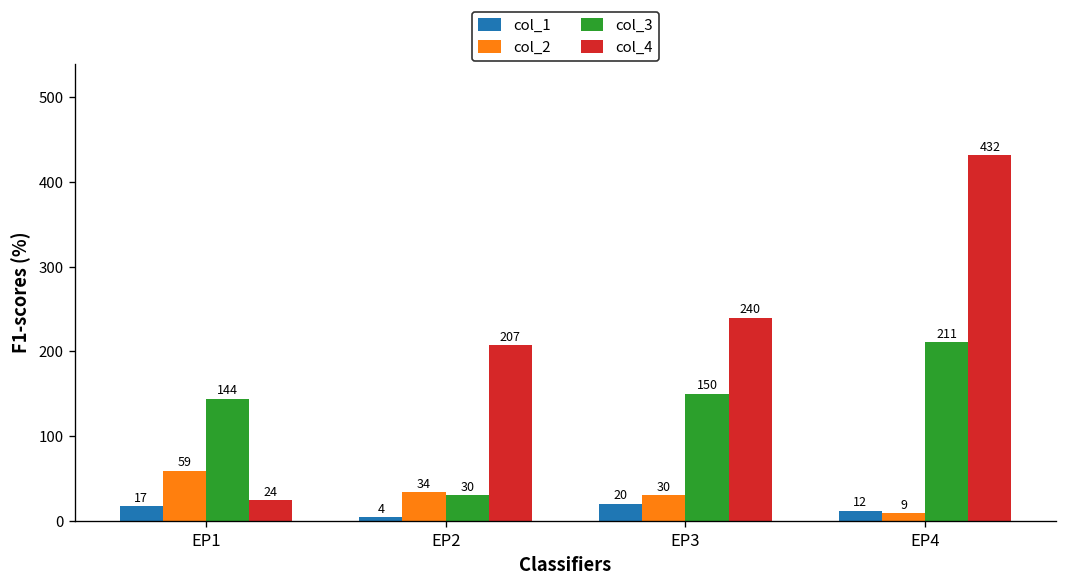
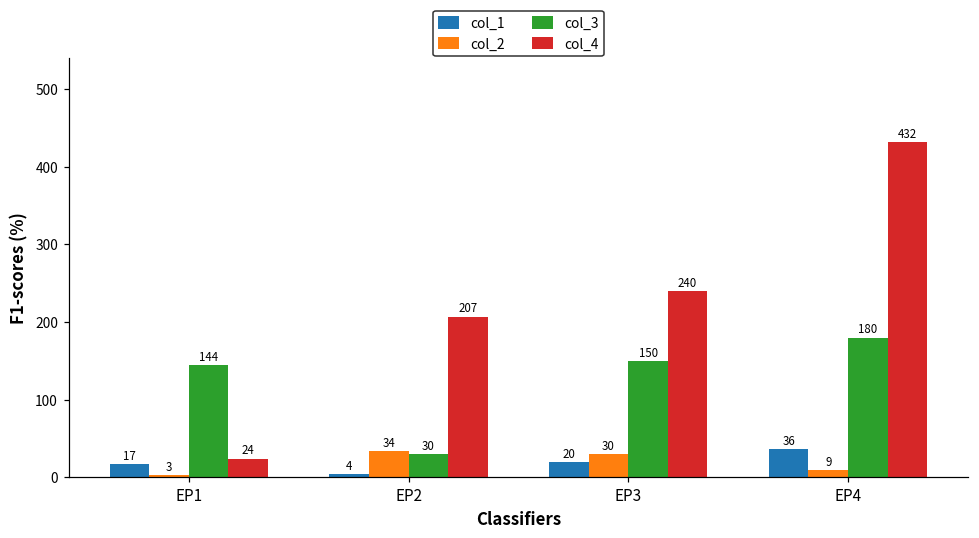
col_2, EP1: 59 -> 3
col_1, EP4: 12 -> 36
col_3, EP4: 211 -> 180
